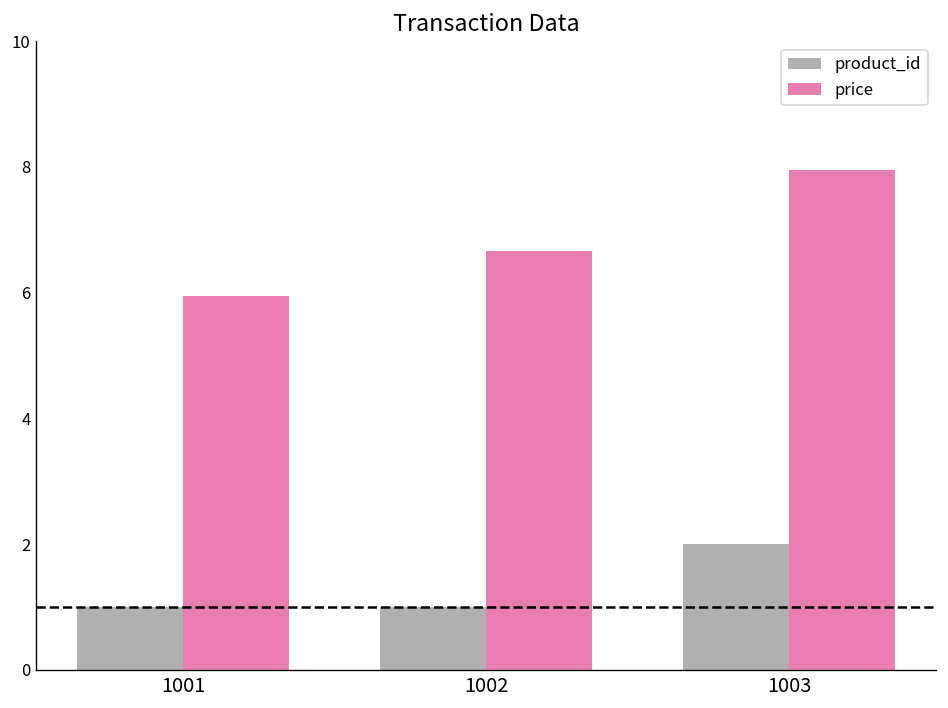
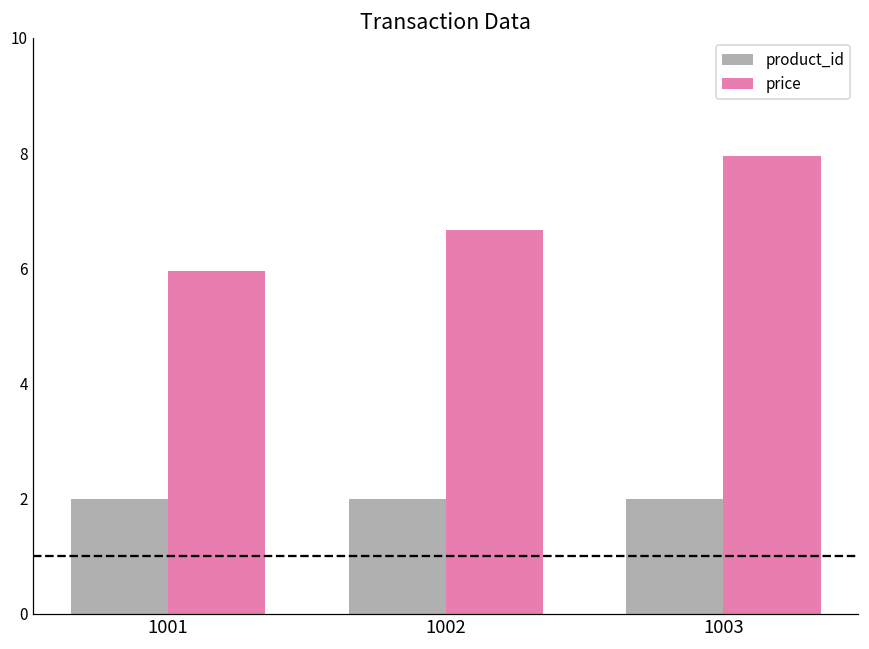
product_id, 1001: 1 -> 2
product_id, 1002: 1 -> 2
